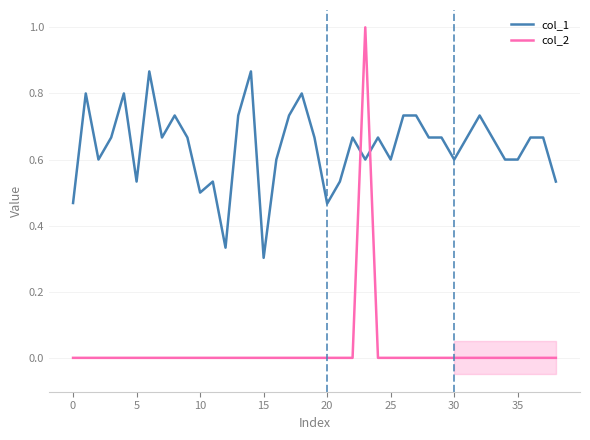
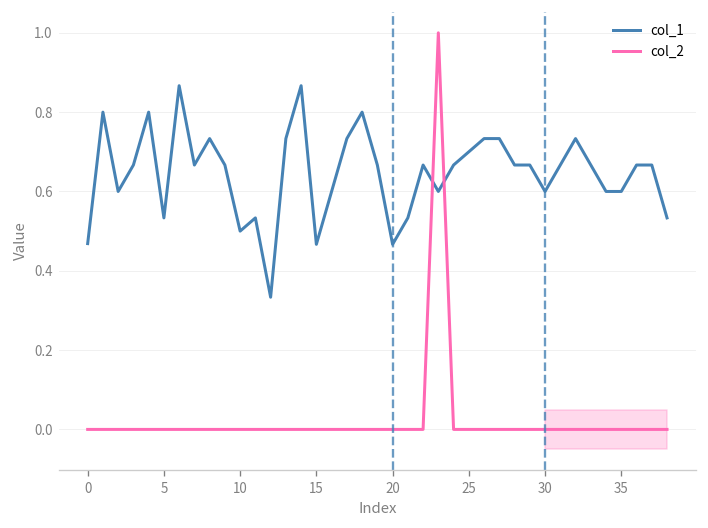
col_1, 15: 0.30 -> 0.47
col_1, 25: 0.6 -> 0.7
